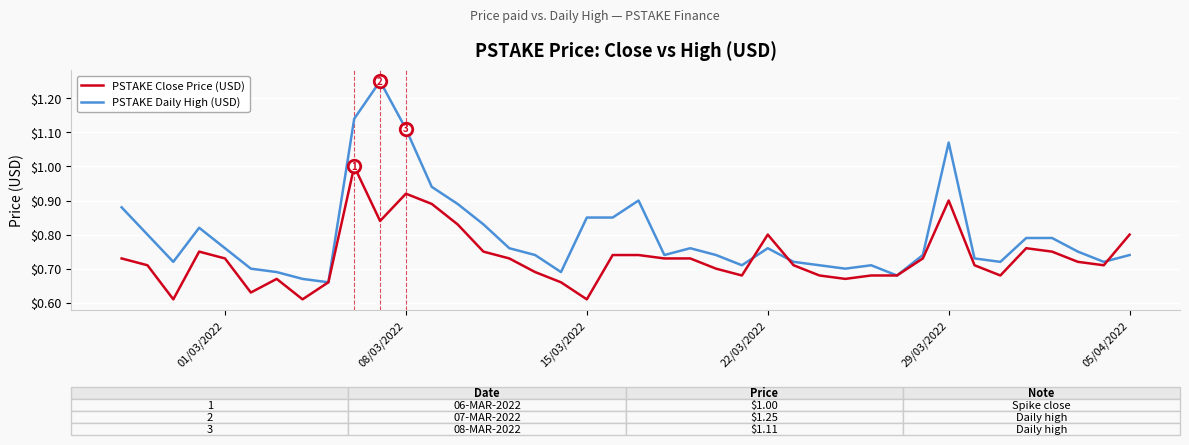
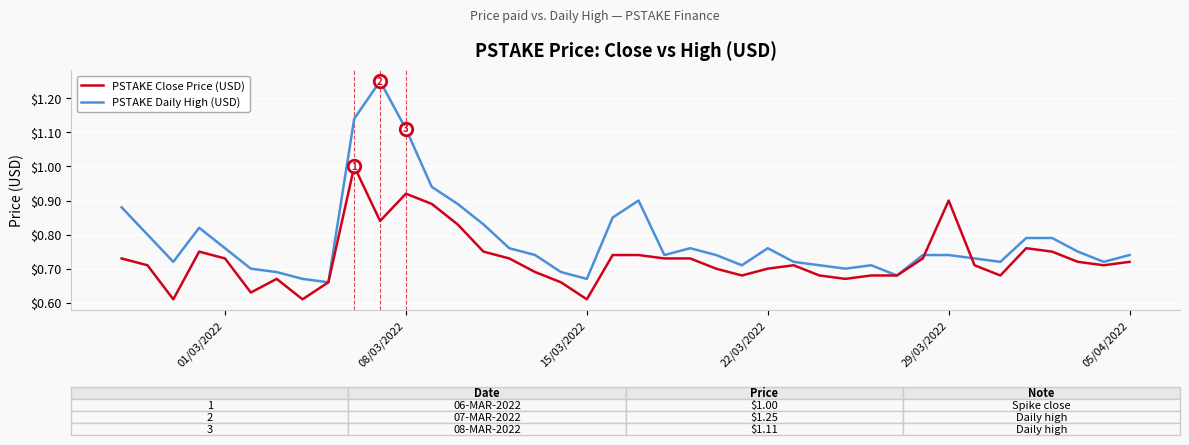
PSTAKE Daily High (USD), 15/03/2022: $0.85 -> $0.67
PSTAKE Close Price (USD), 22/03/2022: $0.8 -> $0.7
PSTAKE Daily High (USD), 29/03/2022: $1.07 -> $0.74
PSTAKE Close Price (USD), 05/04/2022: $0.80 -> $0.72
